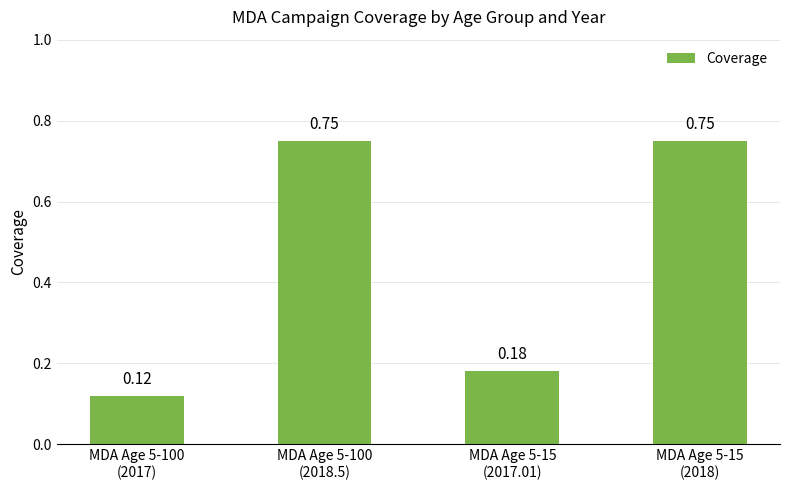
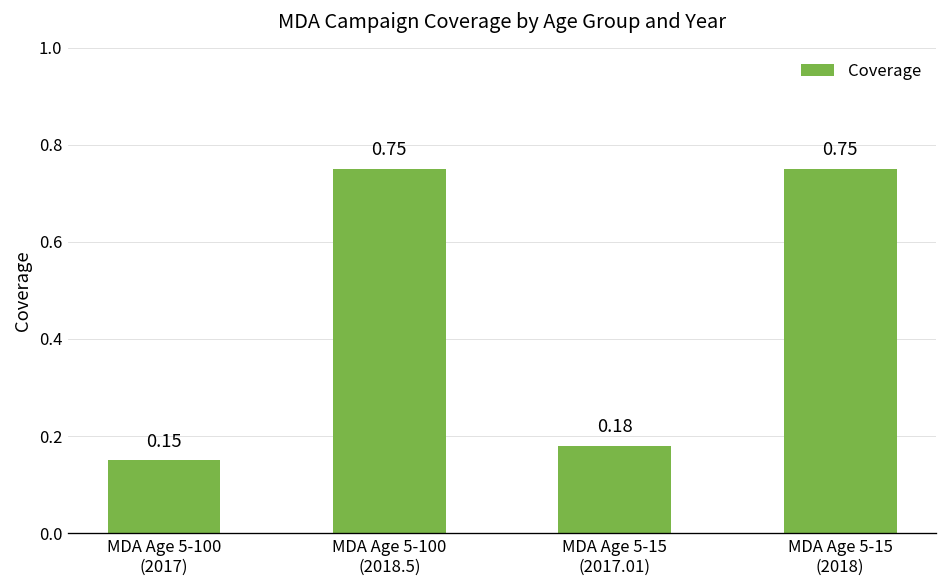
MDA Age 5-100 (2017): 0.12 -> 0.15
